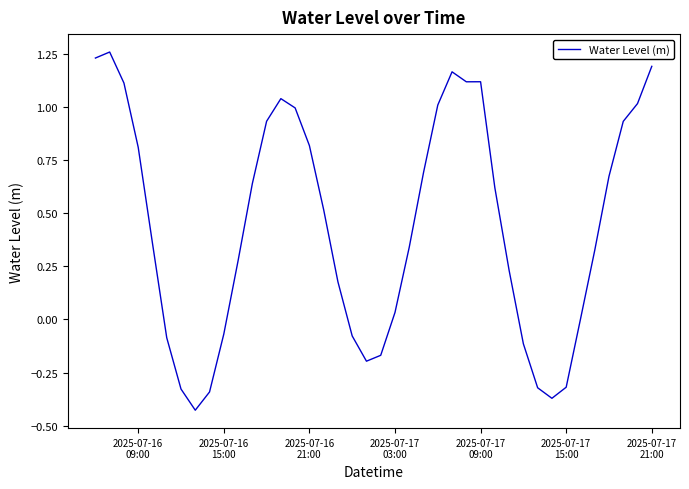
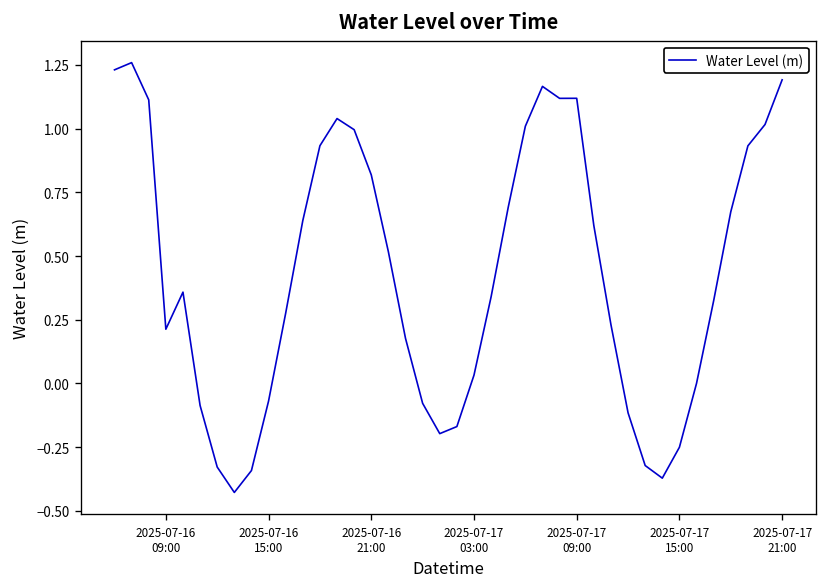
2025-07-16 09:00: 0.81 -> 0.21
2025-07-17 15:00: -0.32 -> -0.25
